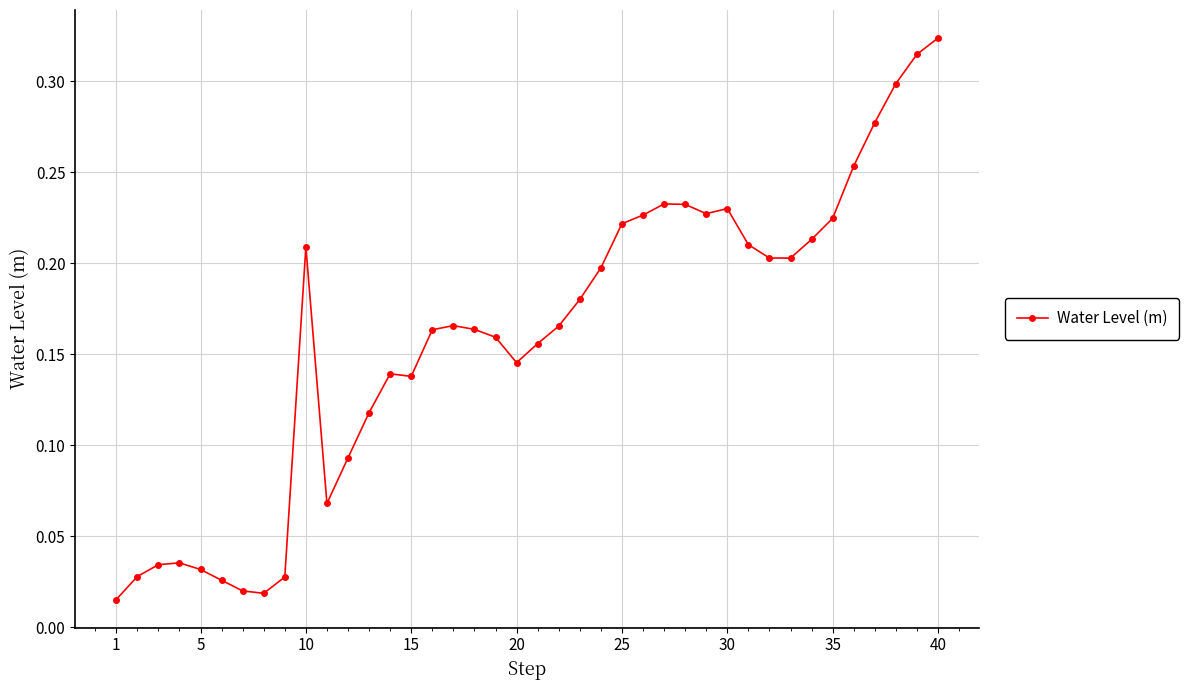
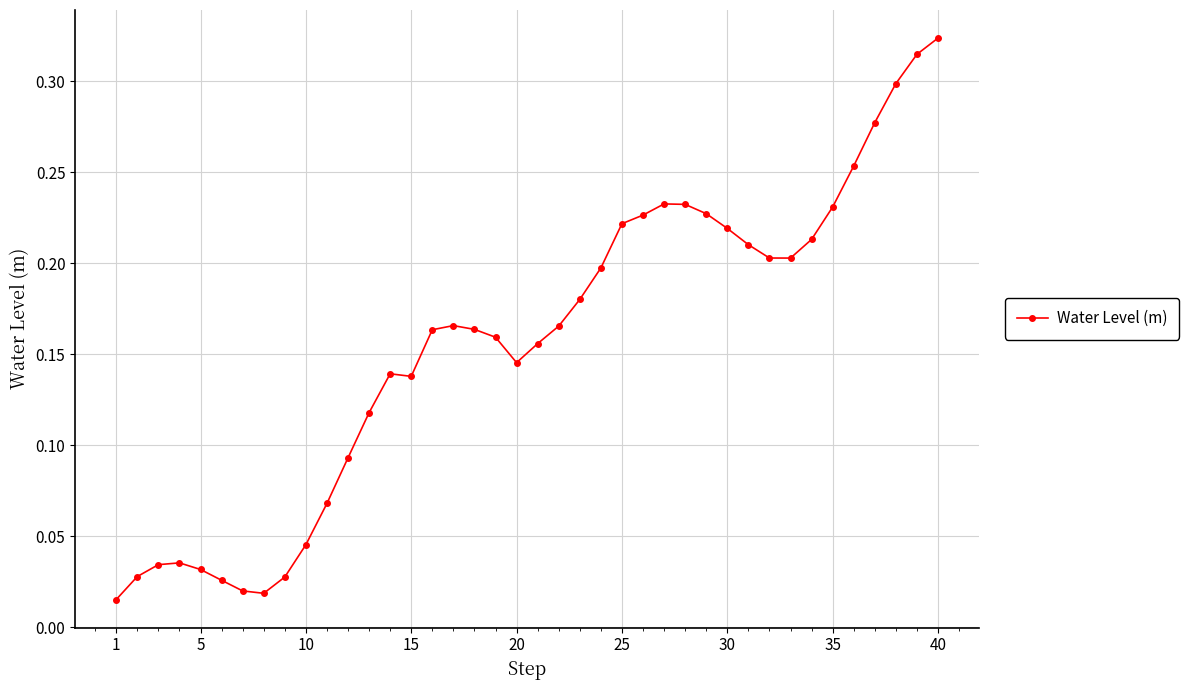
10: 0.209 -> 0.045
30: 0.230 -> 0.219
35: 0.225 -> 0.231
